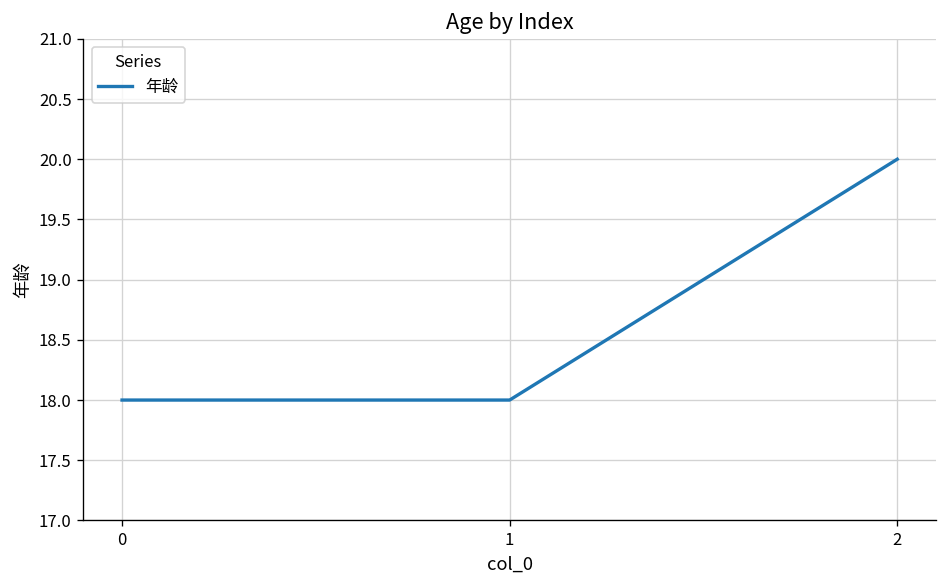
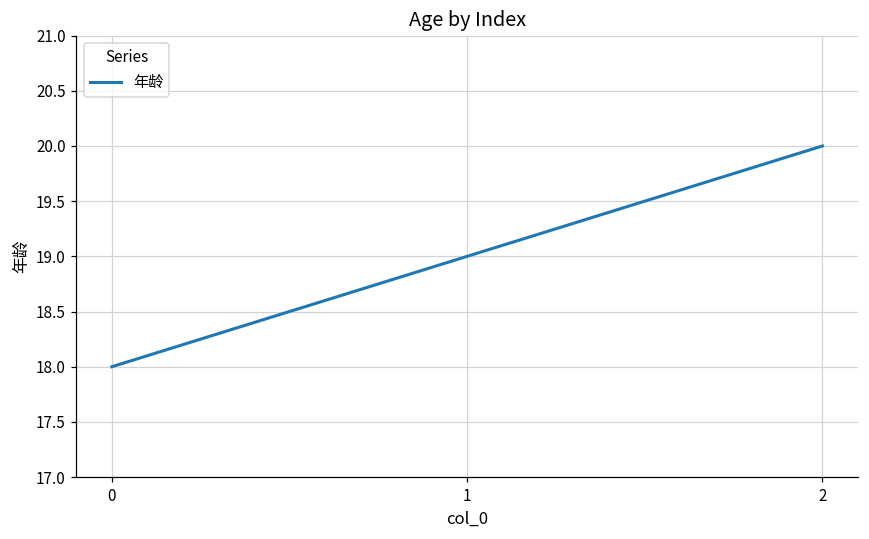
1: 18 -> 19
